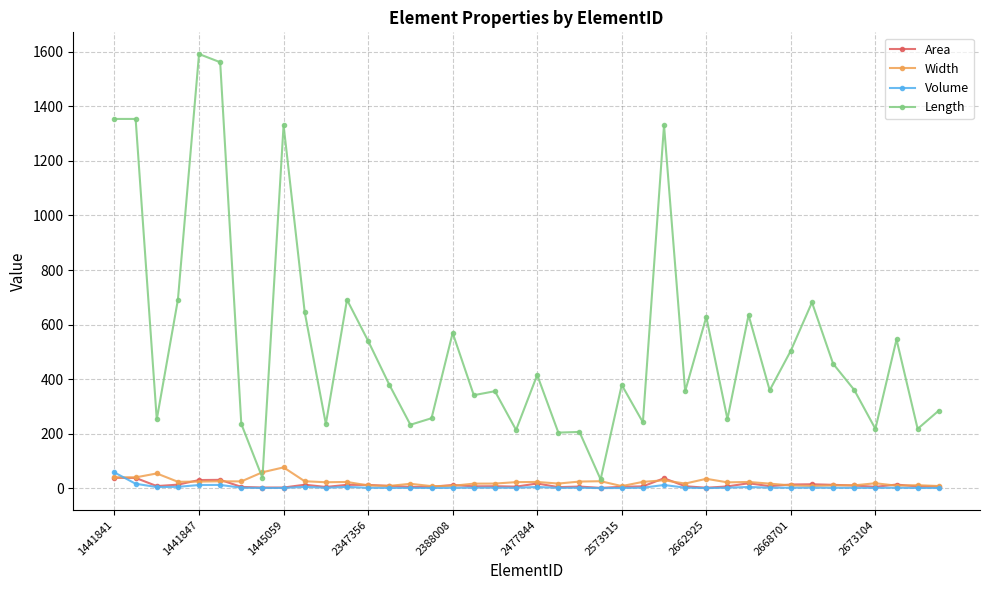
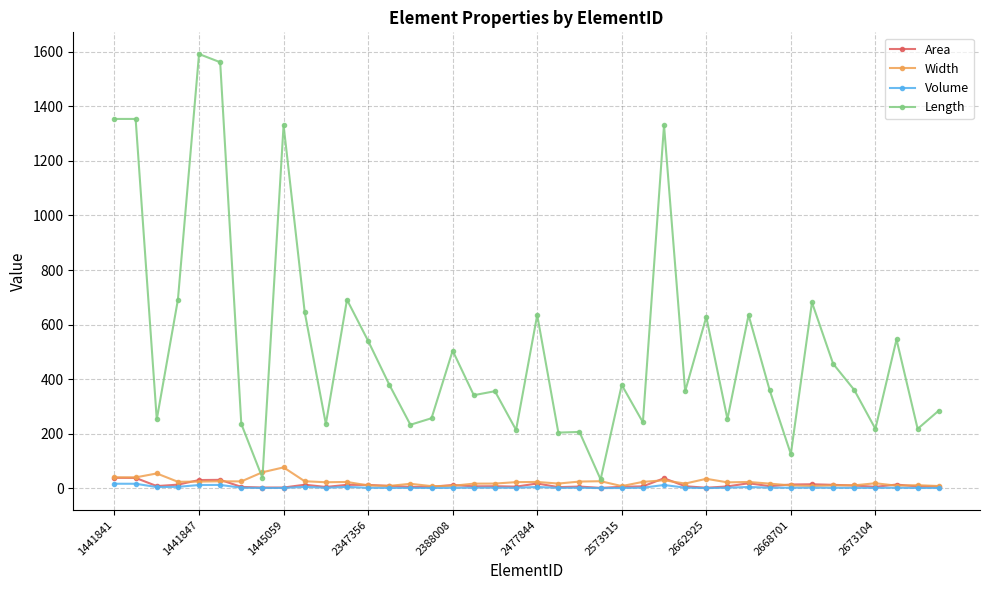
Volume, 1441841: 60 -> 20
Length, 2388008: 570 -> 500
Length, 2477844: 410 -> 630
Length, 2668701: 500 -> 130
